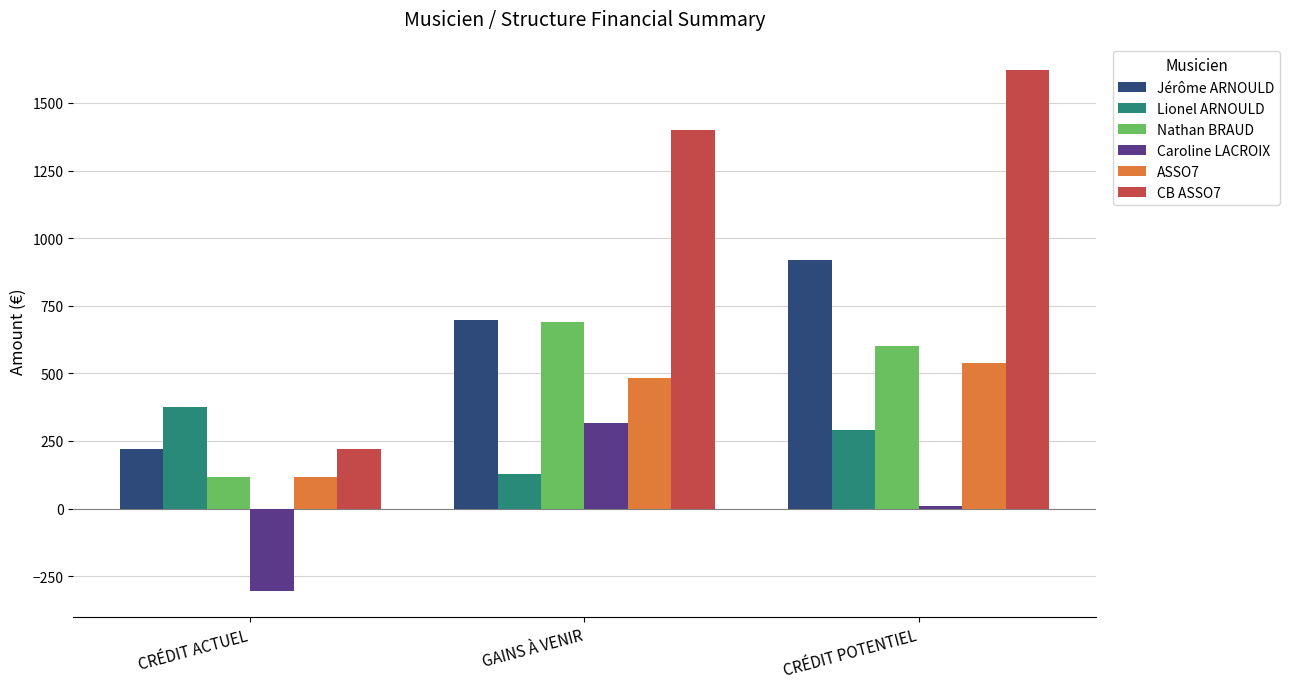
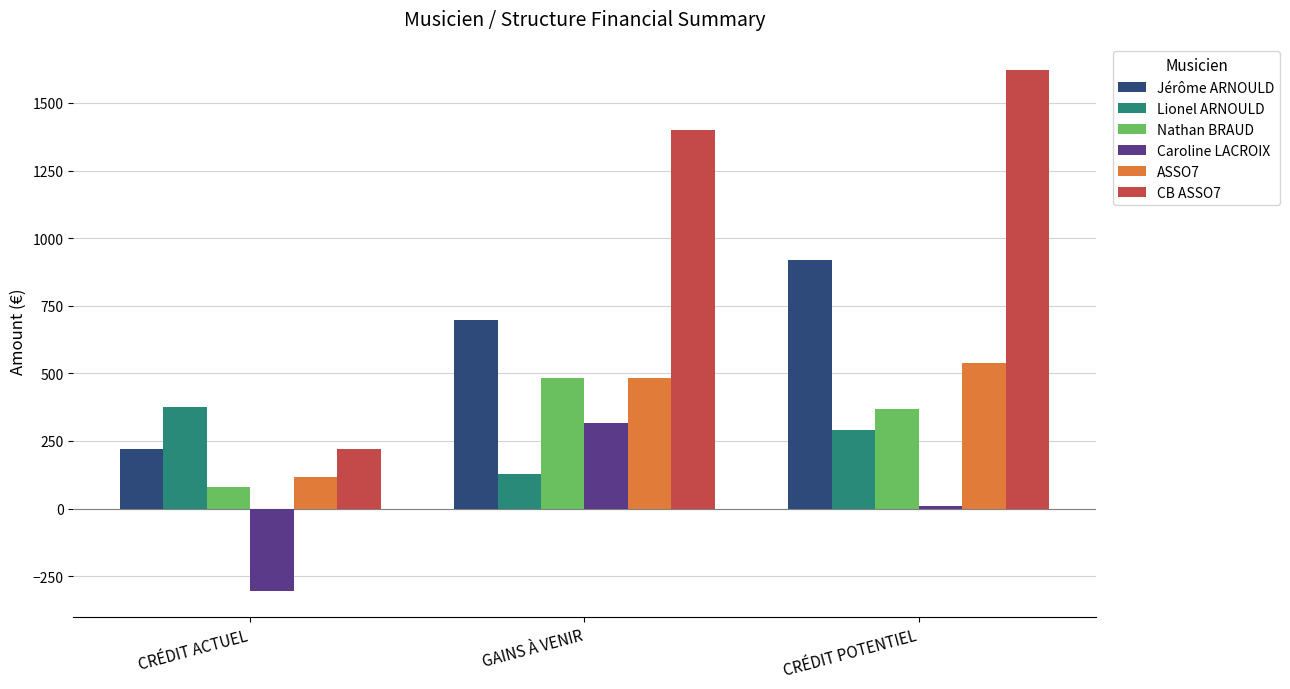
Nathan BRAUD, CRÉDIT ACTUEL: 120 -> 80
Nathan BRAUD, GAINS À VENIR: 690 -> 480
Nathan BRAUD, CRÉDIT POTENTIEL: 600 -> 370
